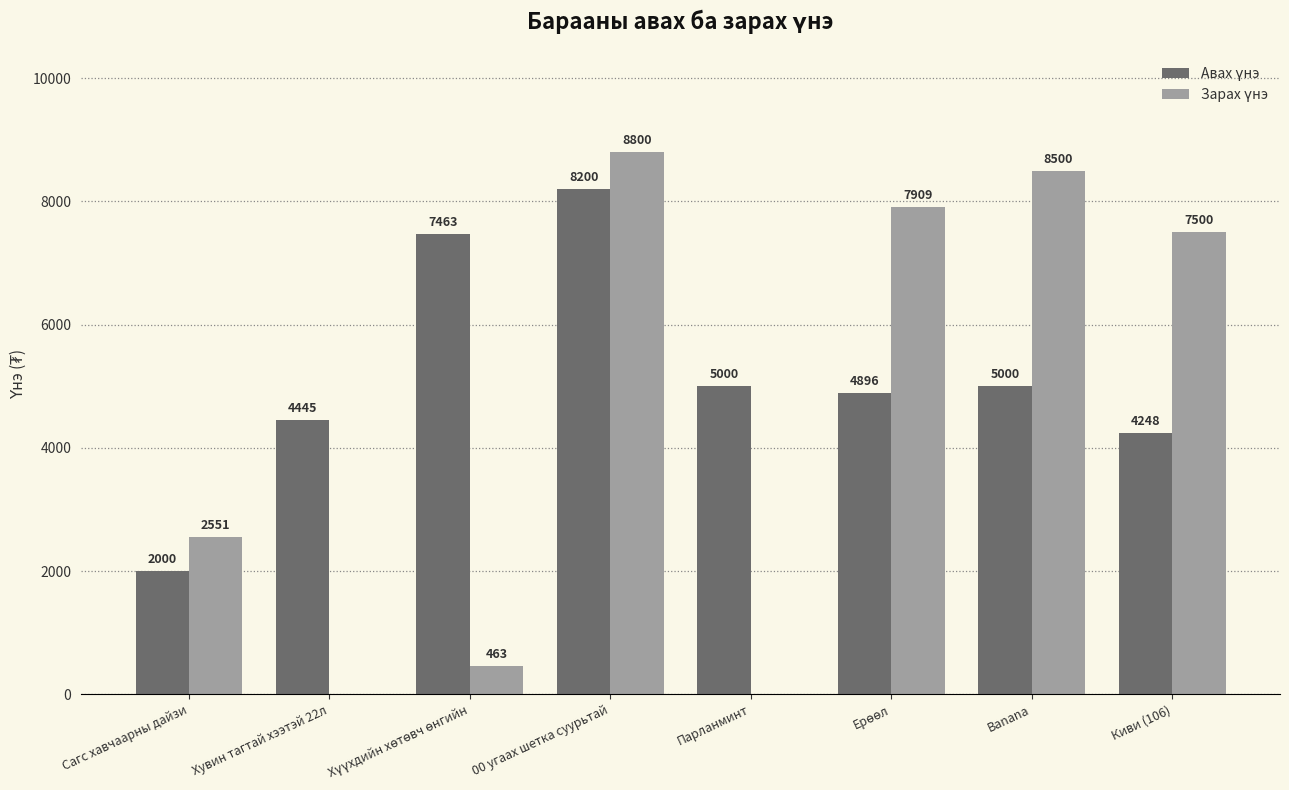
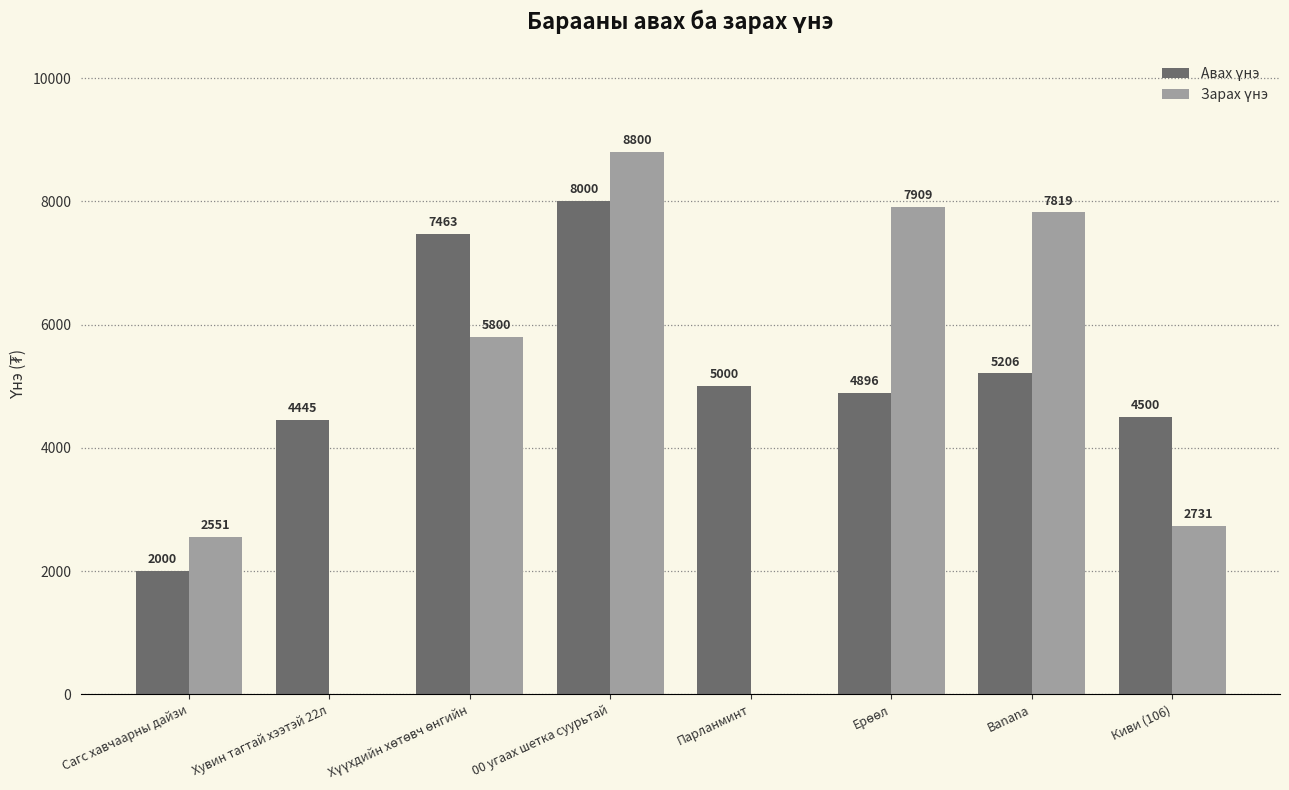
Зарах үнэ, Хүүхдийн хөтөвч өнгийн: 463 -> 5800
Авах үнэ, 00 угаах шетка суурьтай: 8200 -> 8000
Авах үнэ, Banana: 5000 -> 5206
Зарах үнэ, Banana: 8500 -> 7819
Авах үнэ, Киви (106): 4248 -> 4500
Зарах үнэ, Киви (106): 7500 -> 2731
